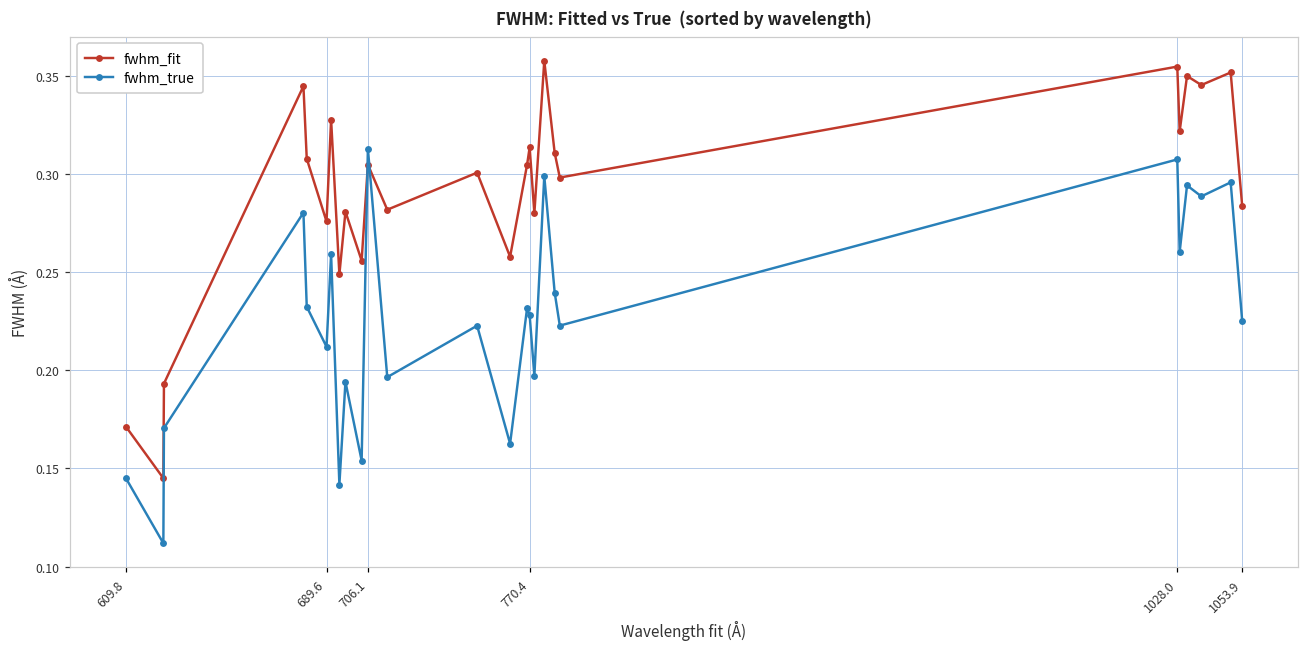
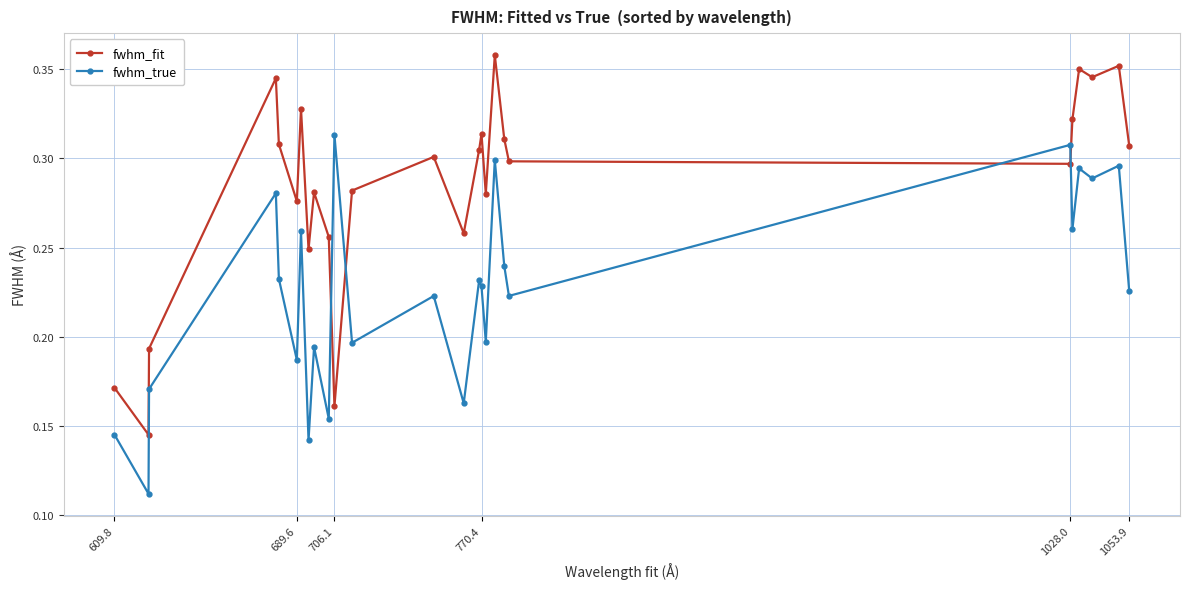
fwhm_true, 689.6: 0.212 -> 0.187
fwhm_fit, 706.1: 0.305 -> 0.161
fwhm_fit, 1028.0: 0.355 -> 0.297
fwhm_fit, 1053.9: 0.284 -> 0.307
